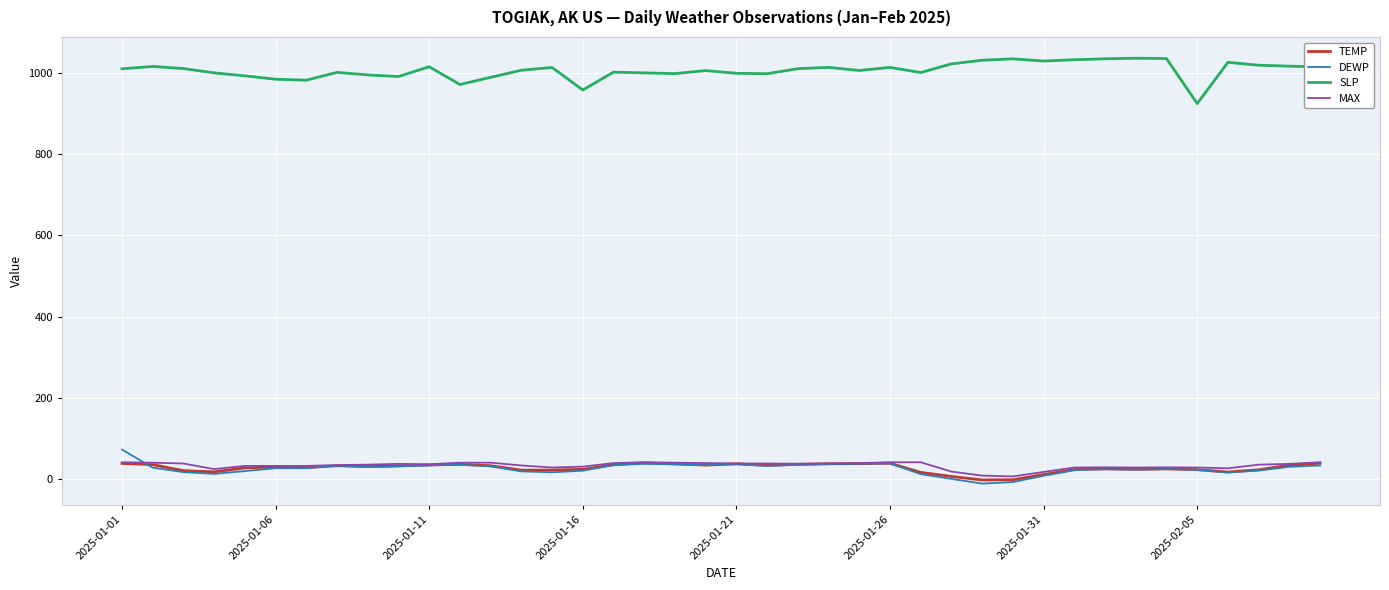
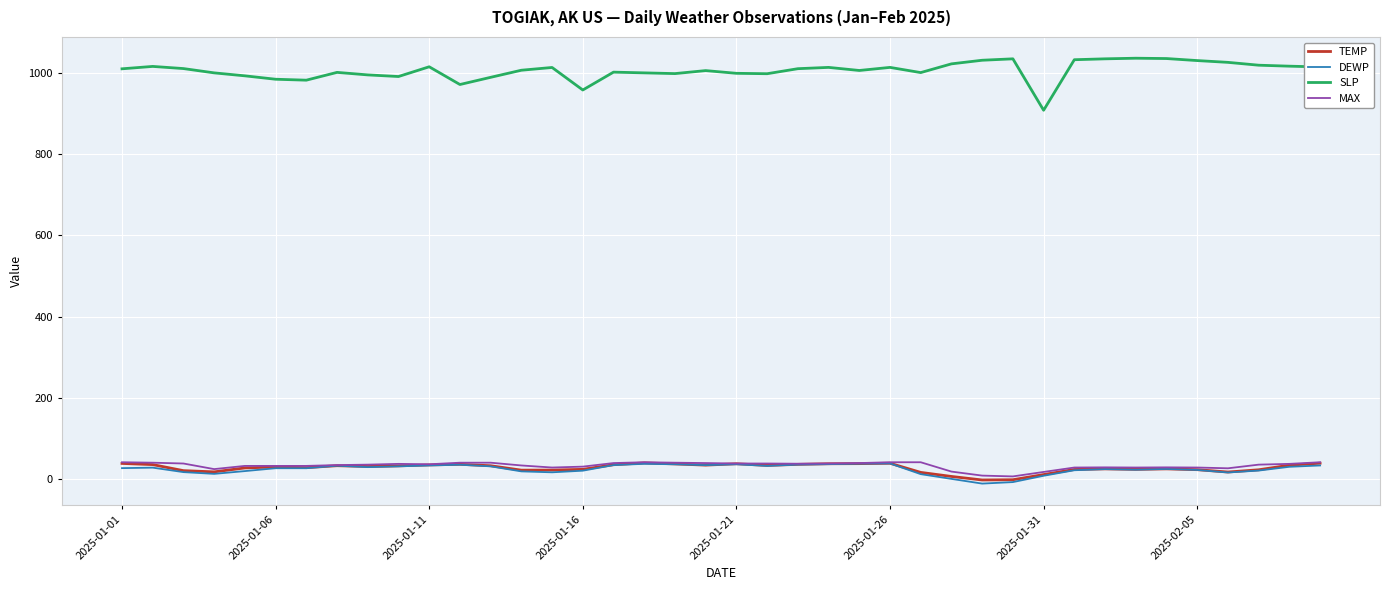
DEWP, 2025-01-01: 70 -> 30
SLP, 2025-01-31: 1030 -> 910
SLP, 2025-02-05: 920 -> 1030
